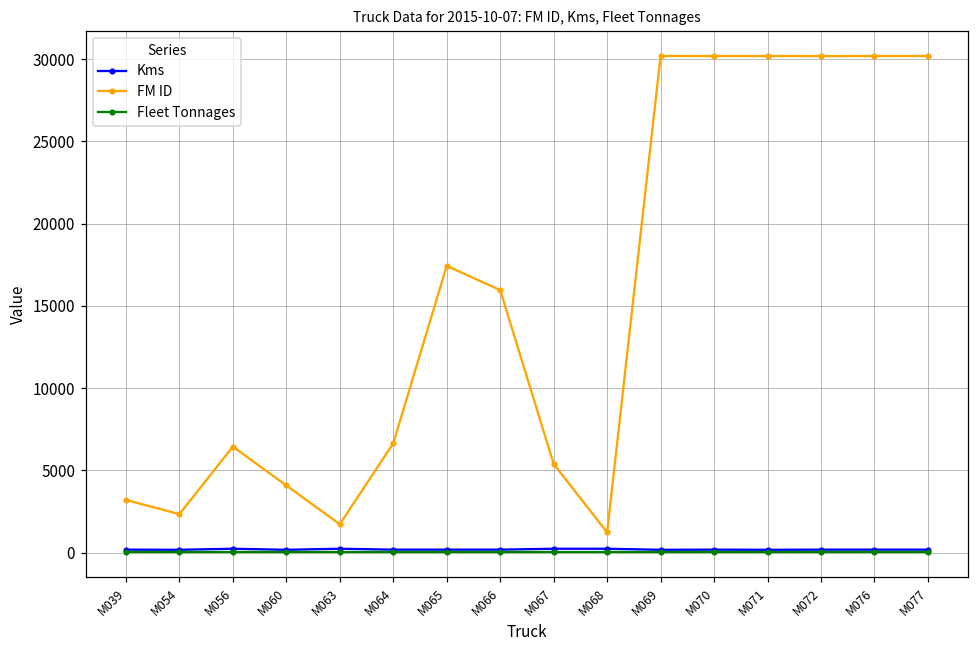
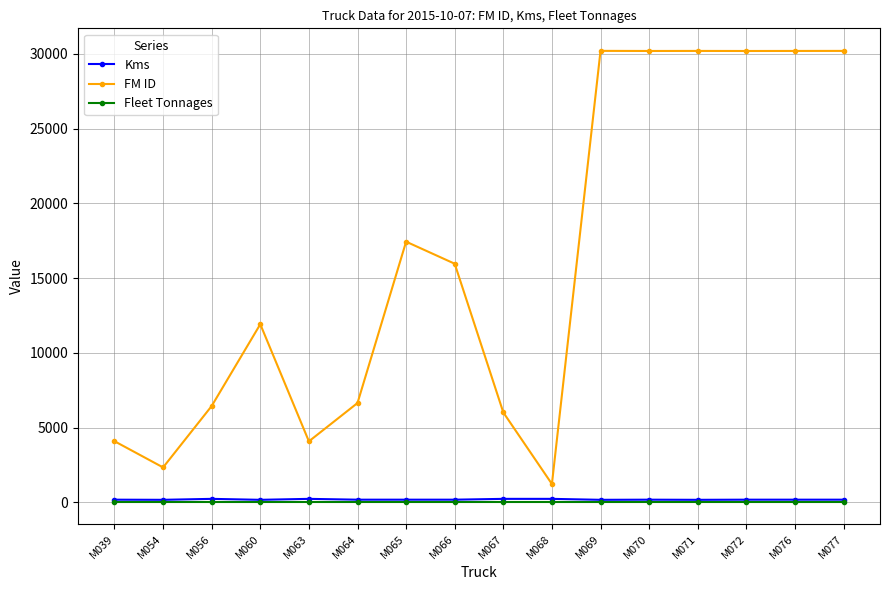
FM ID, M039: 3200 -> 4100
FM ID, M060: 4100 -> 11900
FM ID, M063: 1700 -> 4100
FM ID, M067: 5400 -> 6000
